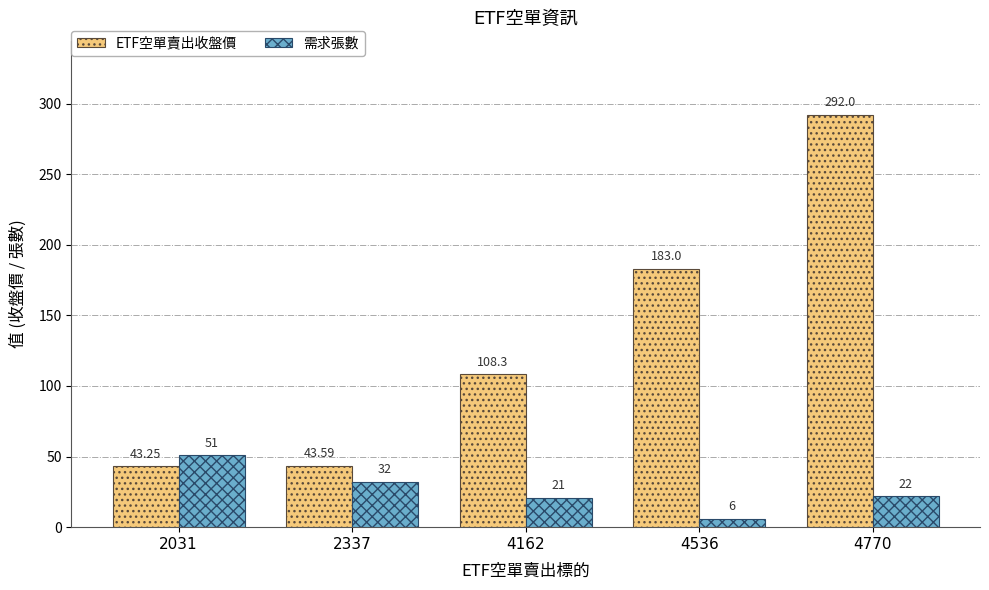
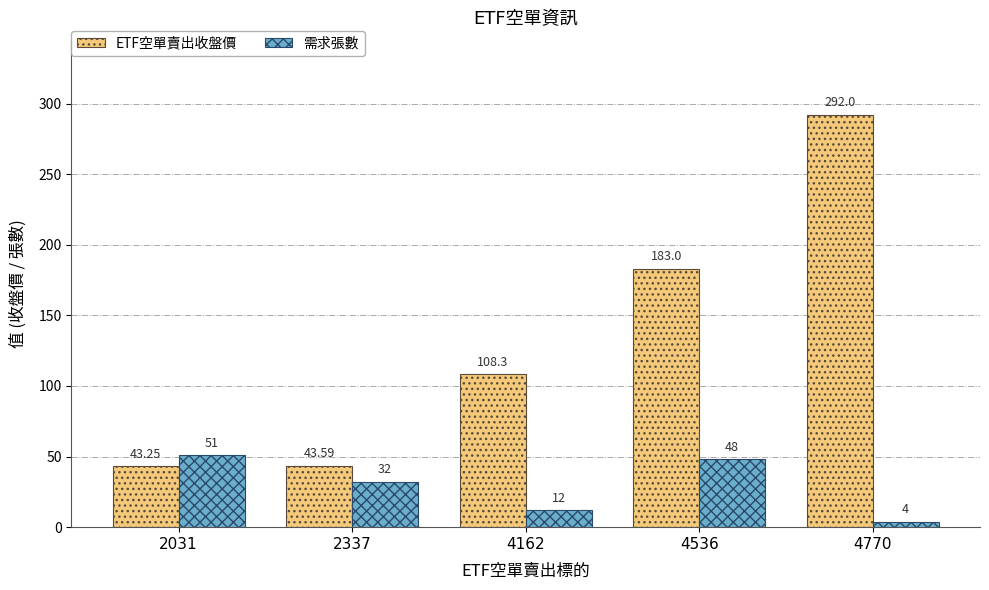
需求張數, 4162: 21 -> 12
需求張數, 4536: 6 -> 48
需求張數, 4770: 22 -> 4
